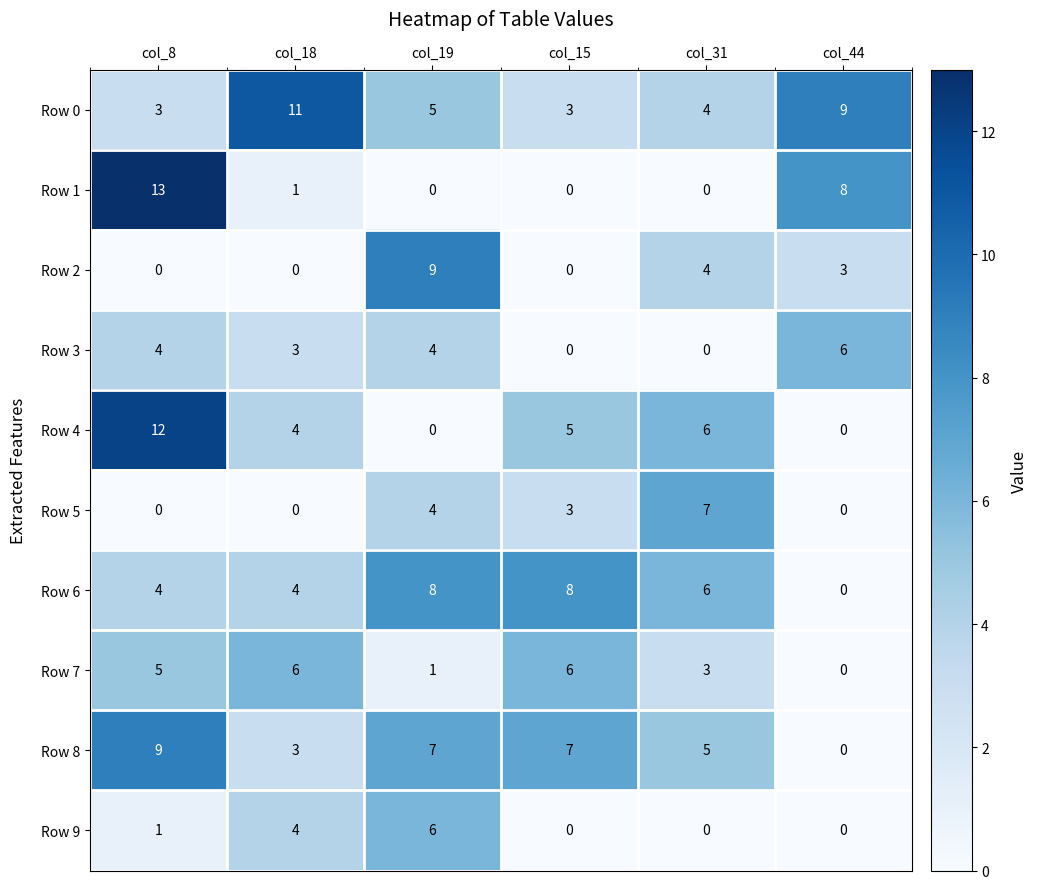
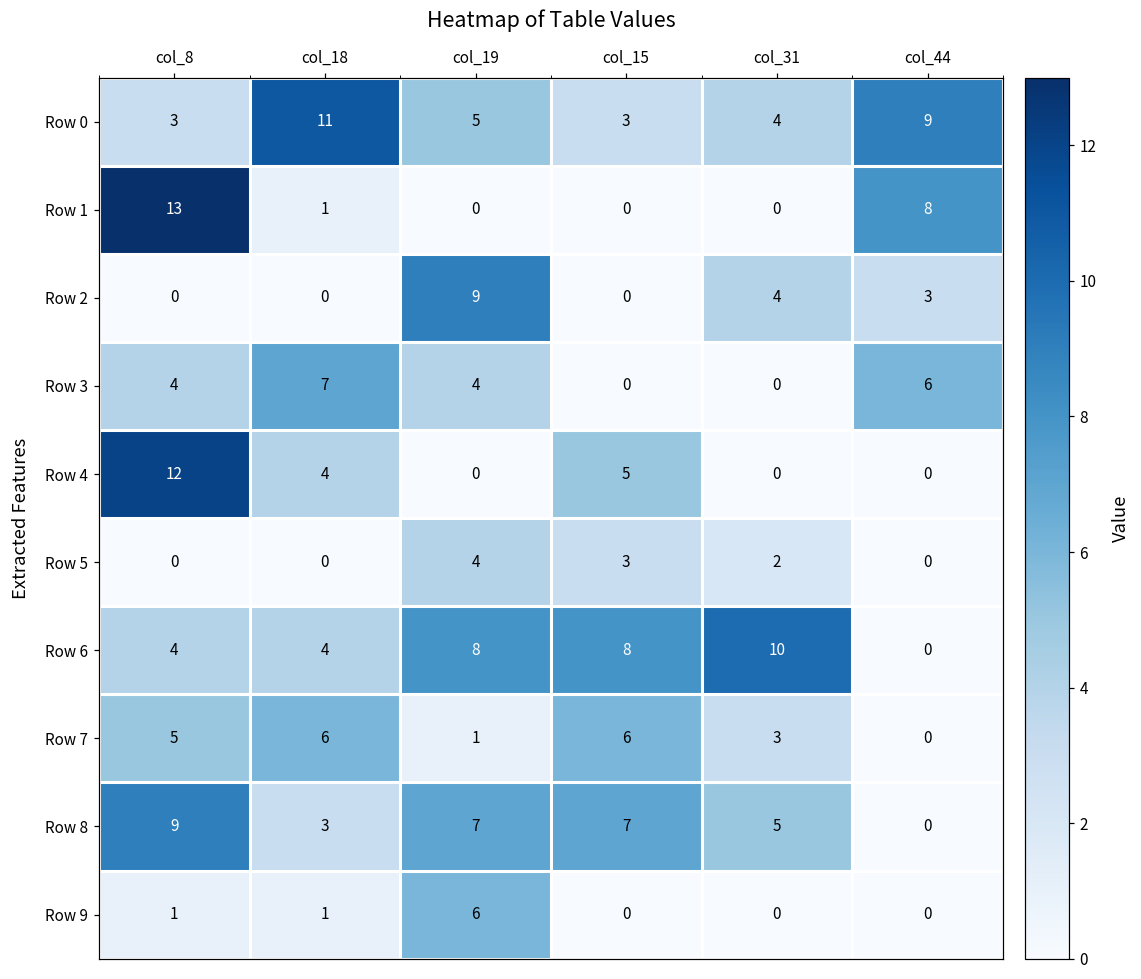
Row 3, col_18: 3 -> 7
Row 4, col_31: 6 -> 0
Row 5, col_31: 7 -> 2
Row 6, col_31: 6 -> 10
Row 9, col_18: 4 -> 1
